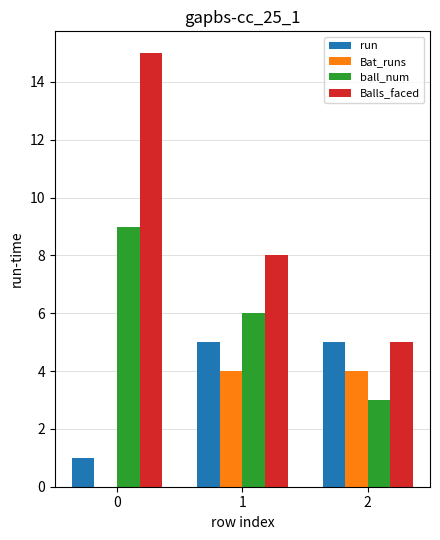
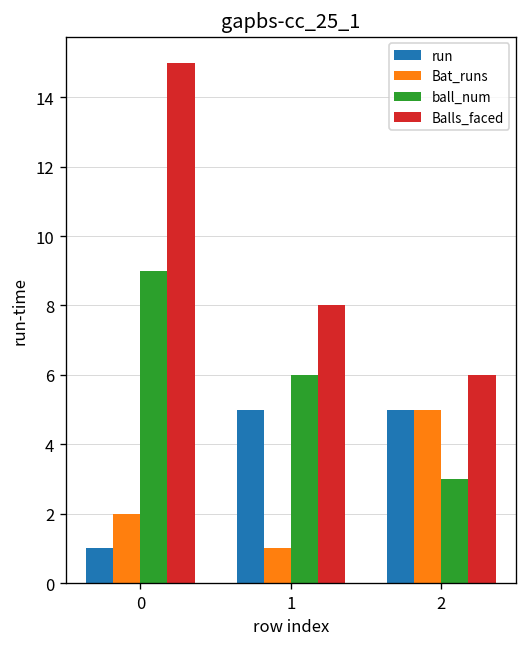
Bat_runs, 0: 0 -> 2
Bat_runs, 1: 4 -> 1
Bat_runs, 2: 4 -> 5
Balls_faced, 2: 5 -> 6
